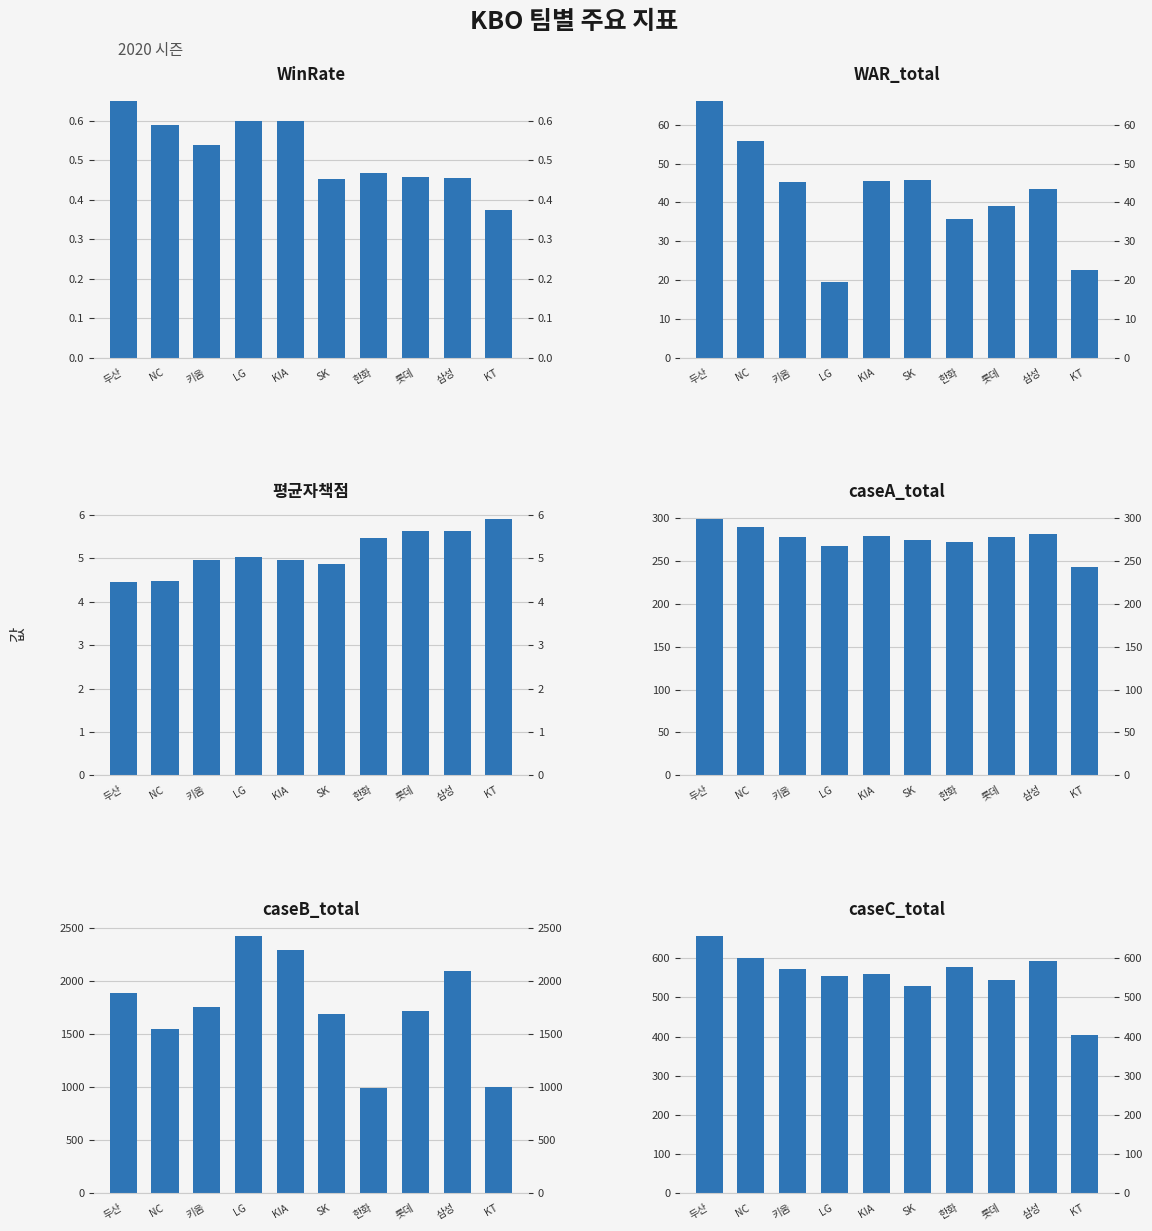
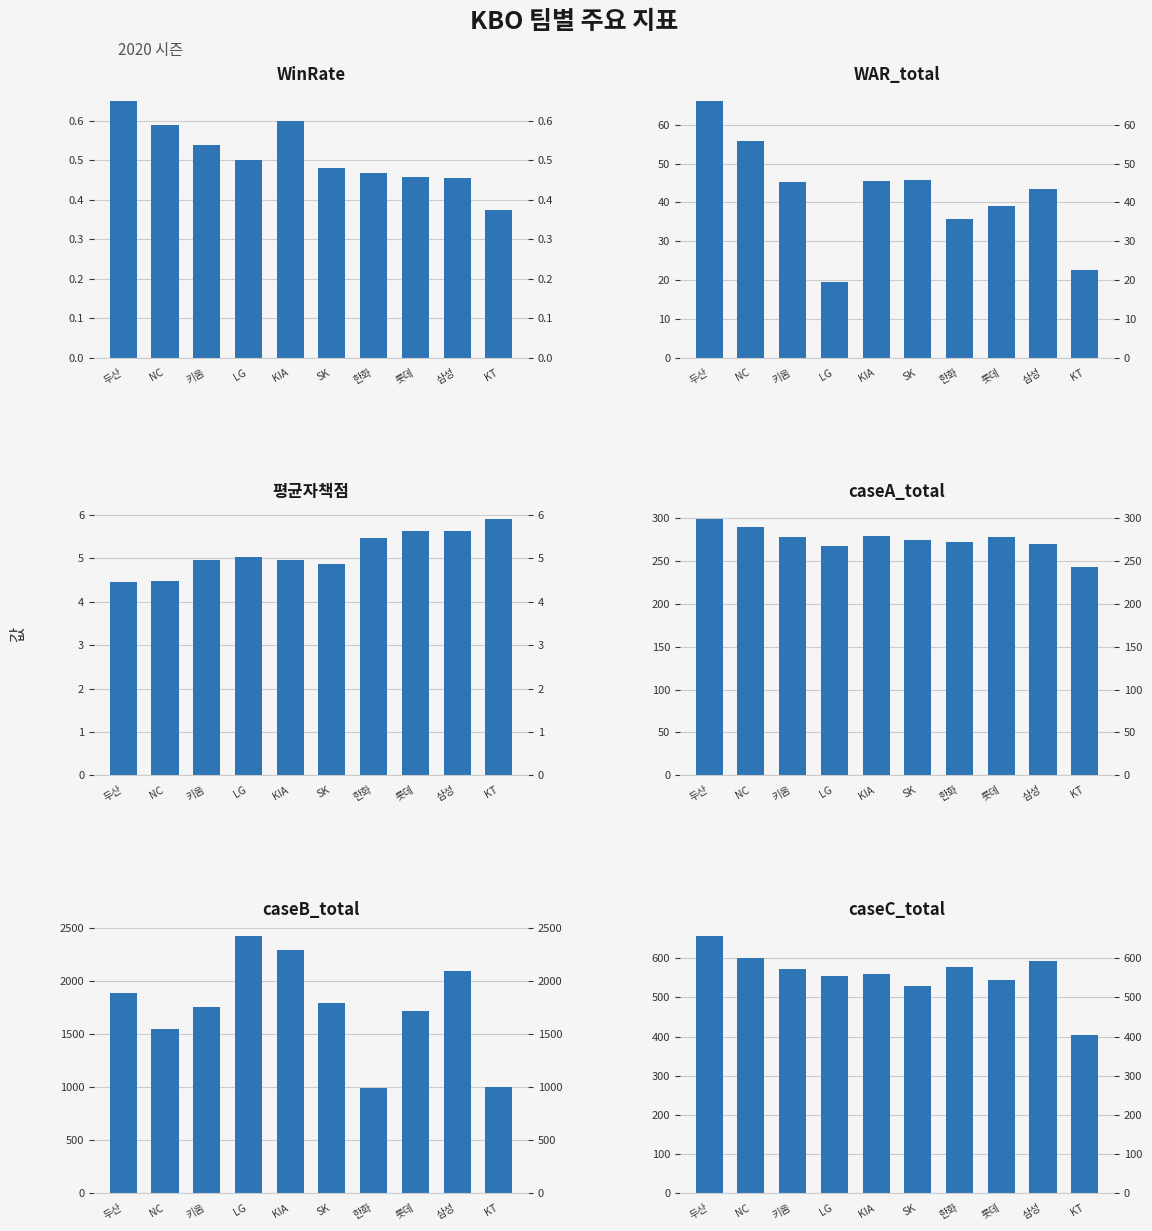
WinRate, LG: 0.6 -> 0.5
WinRate, SK: 0.45 -> 0.48
caseA_total, 삼성: 280 -> 270
caseB_total, SK: 1690 -> 1790
